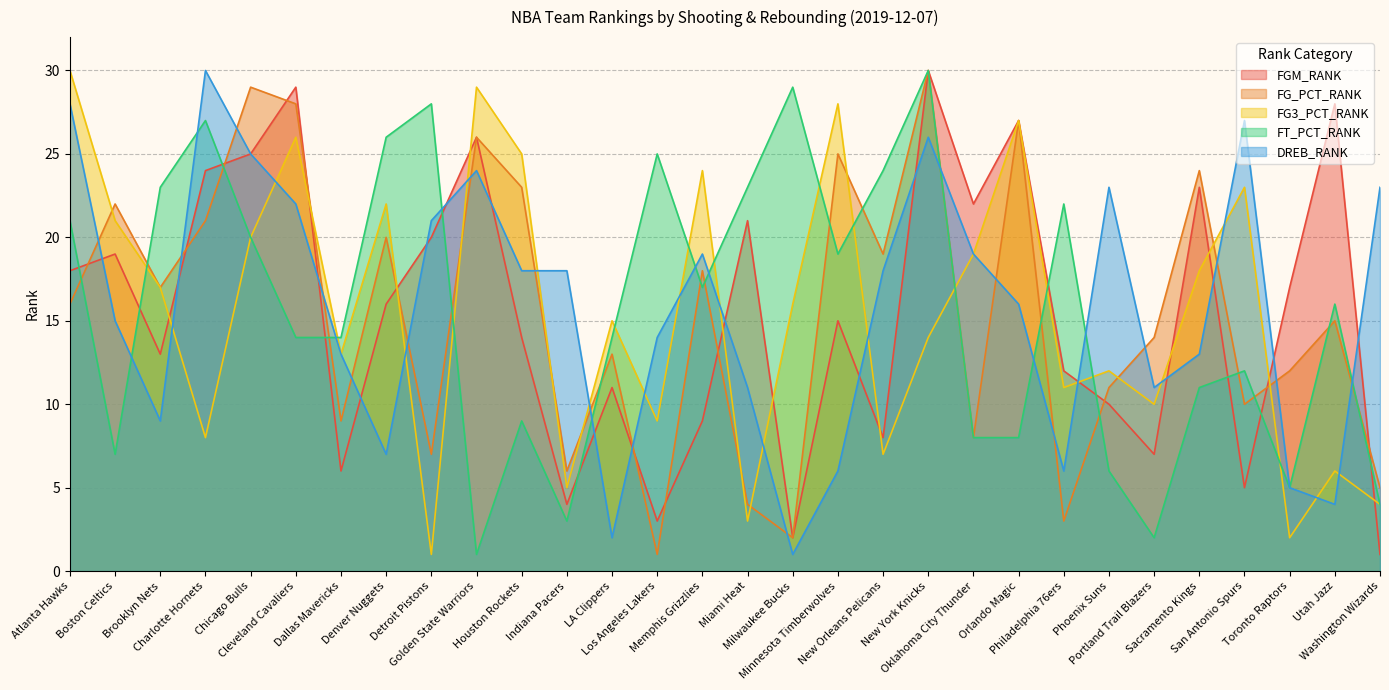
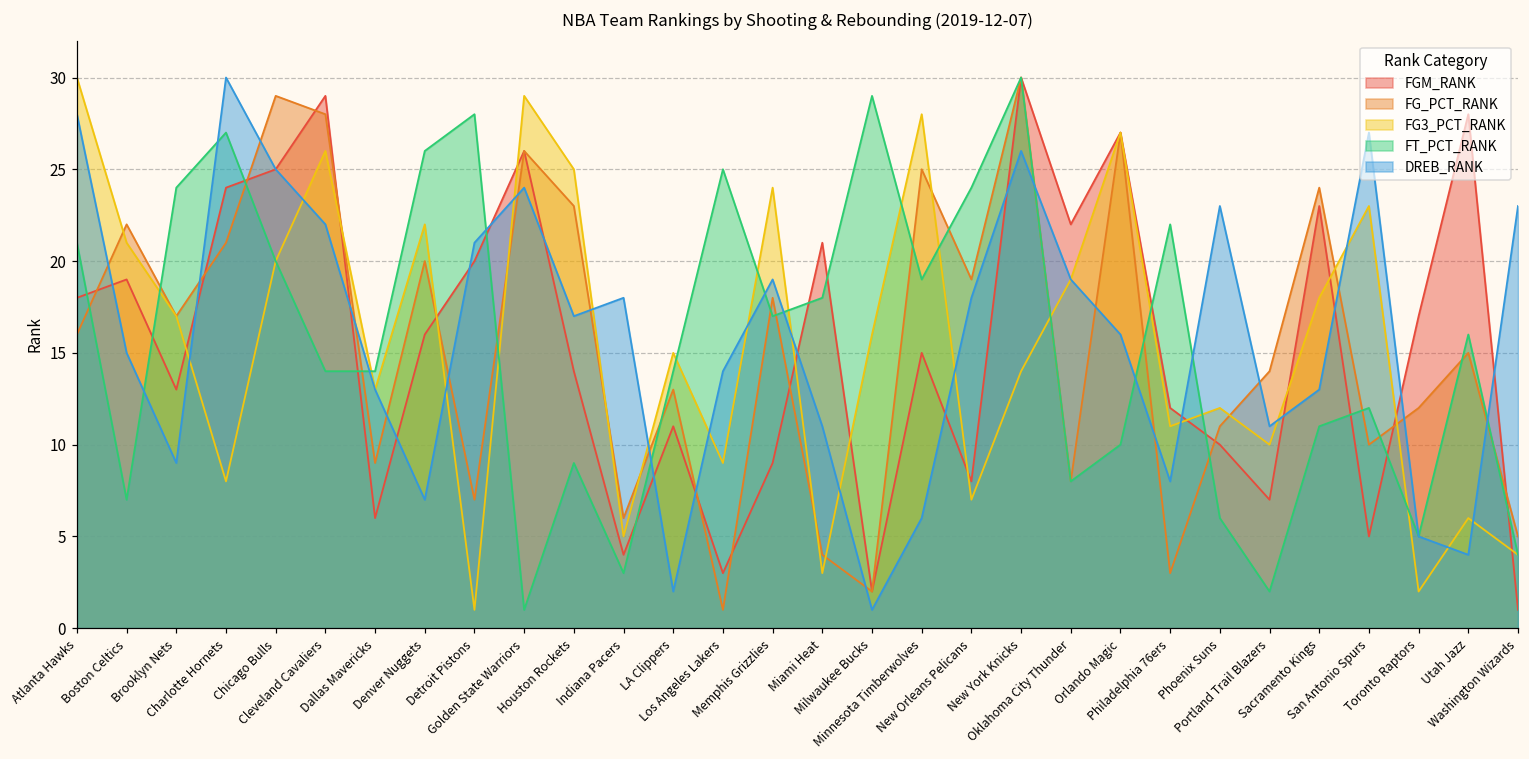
FT_PCT_RANK, Brooklyn Nets: 23 -> 24
DREB_RANK, Houston Rockets: 18 -> 17
FT_PCT_RANK, Miami Heat: 23 -> 18
FT_PCT_RANK, Orlando Magic: 8 -> 10
DREB_RANK, Philadelphia 76ers: 6 -> 8
